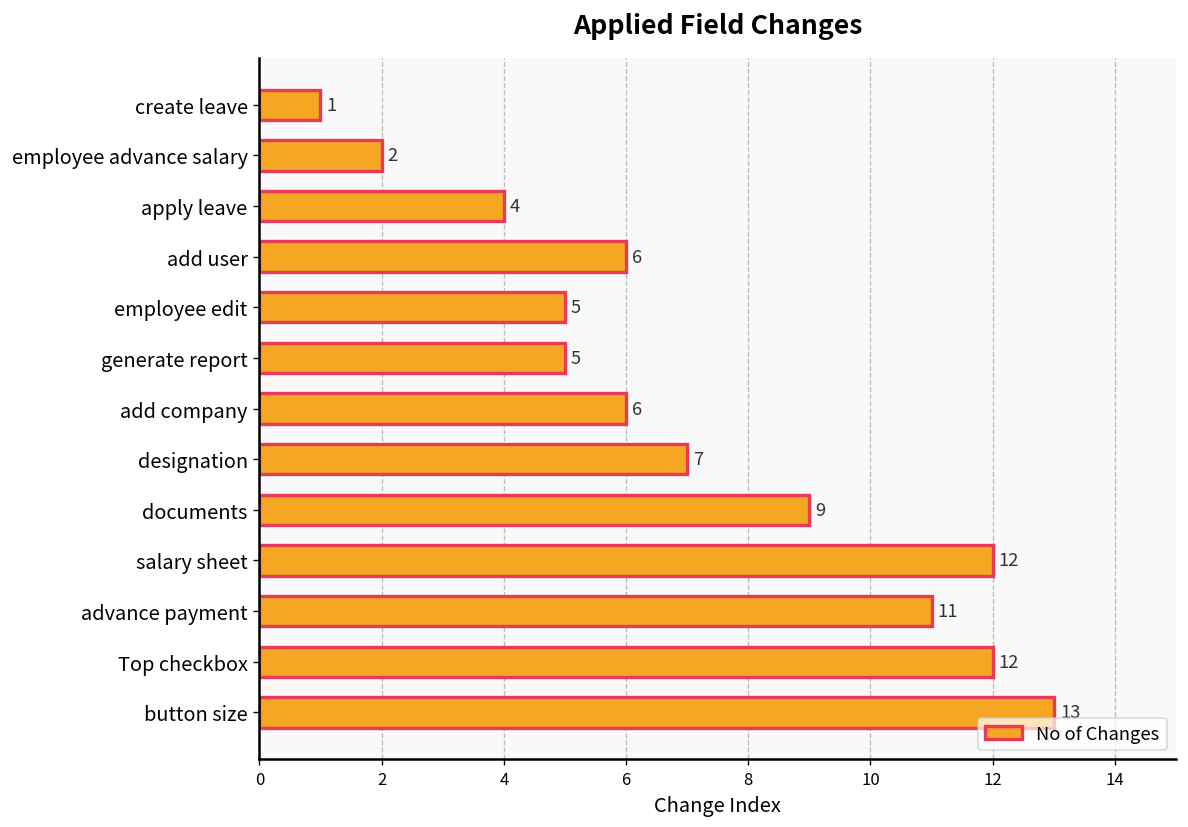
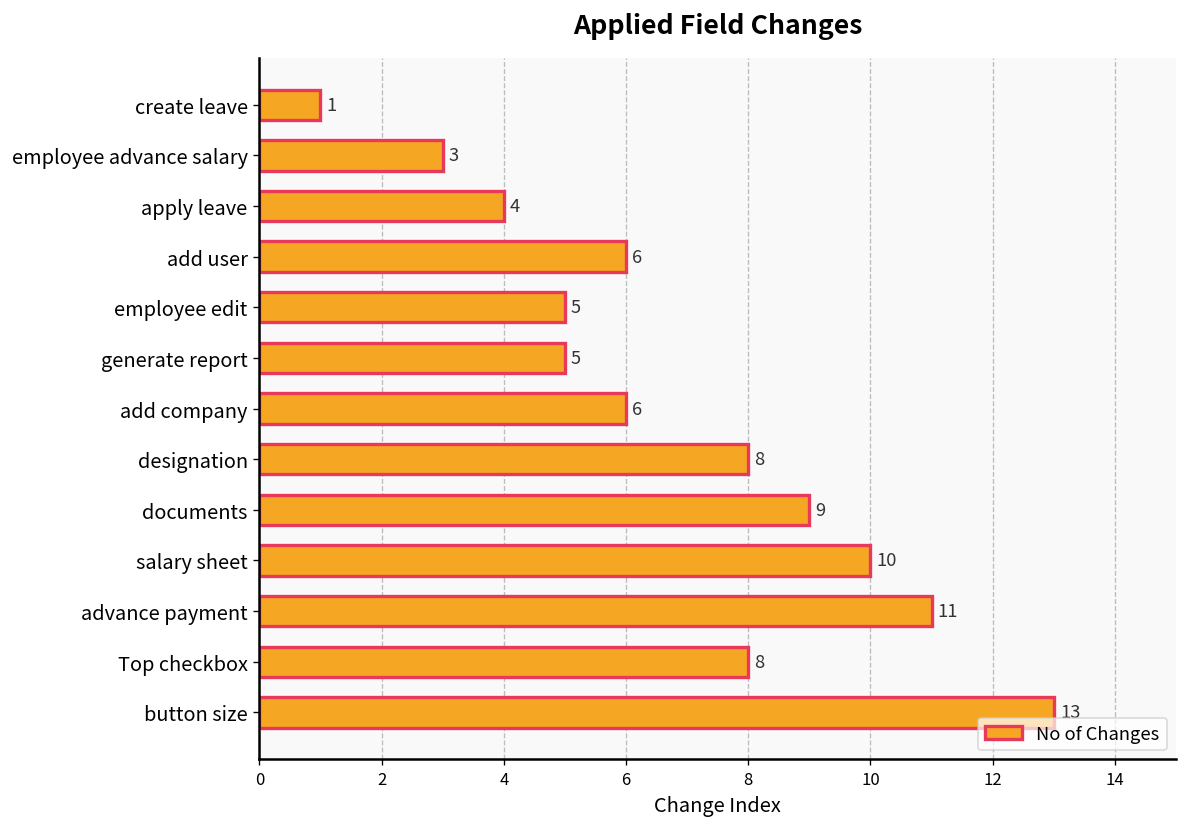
employee advance salary: 2 -> 3
designation: 7 -> 8
salary sheet: 12 -> 10
Top checkbox: 12 -> 8
